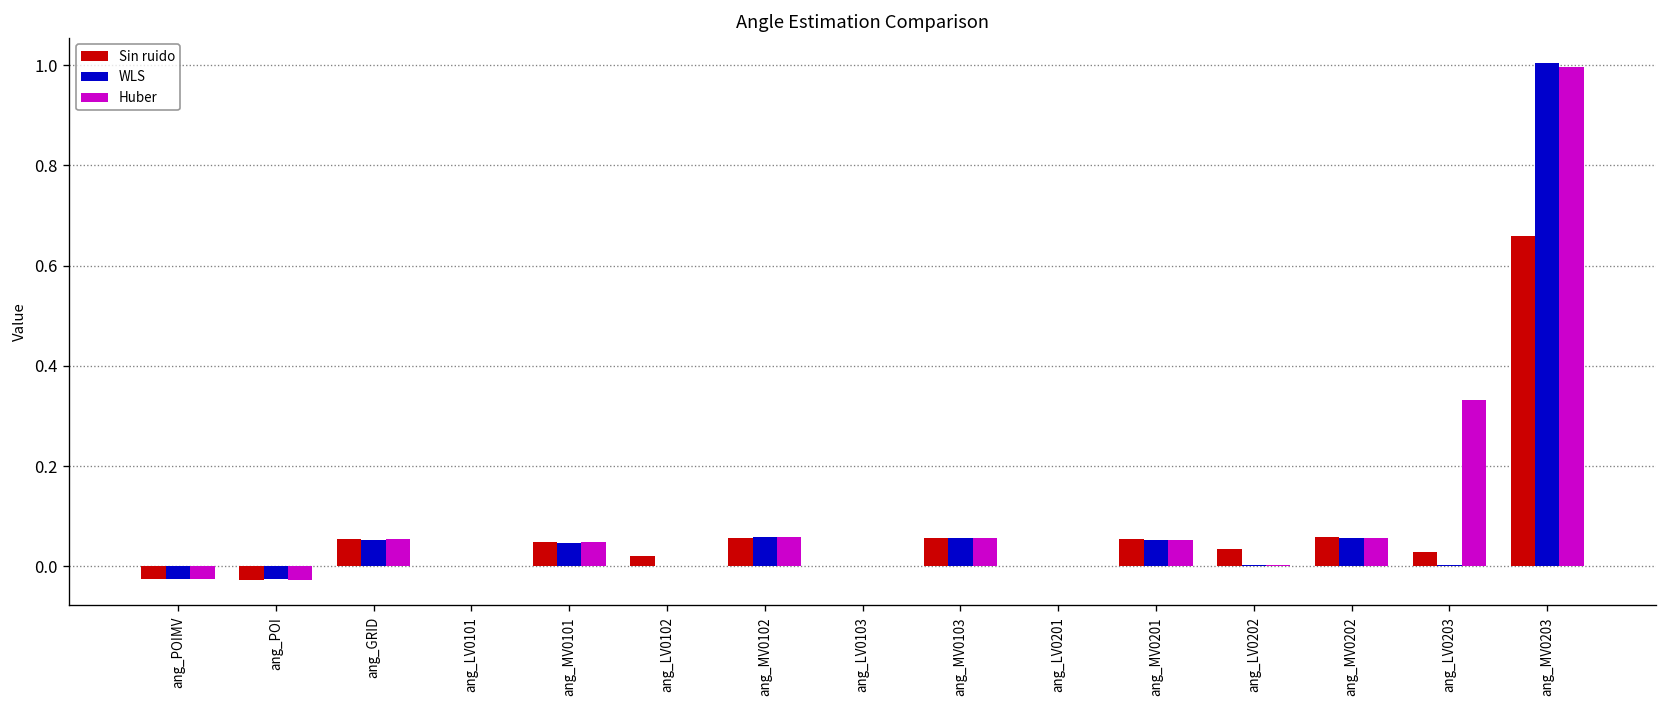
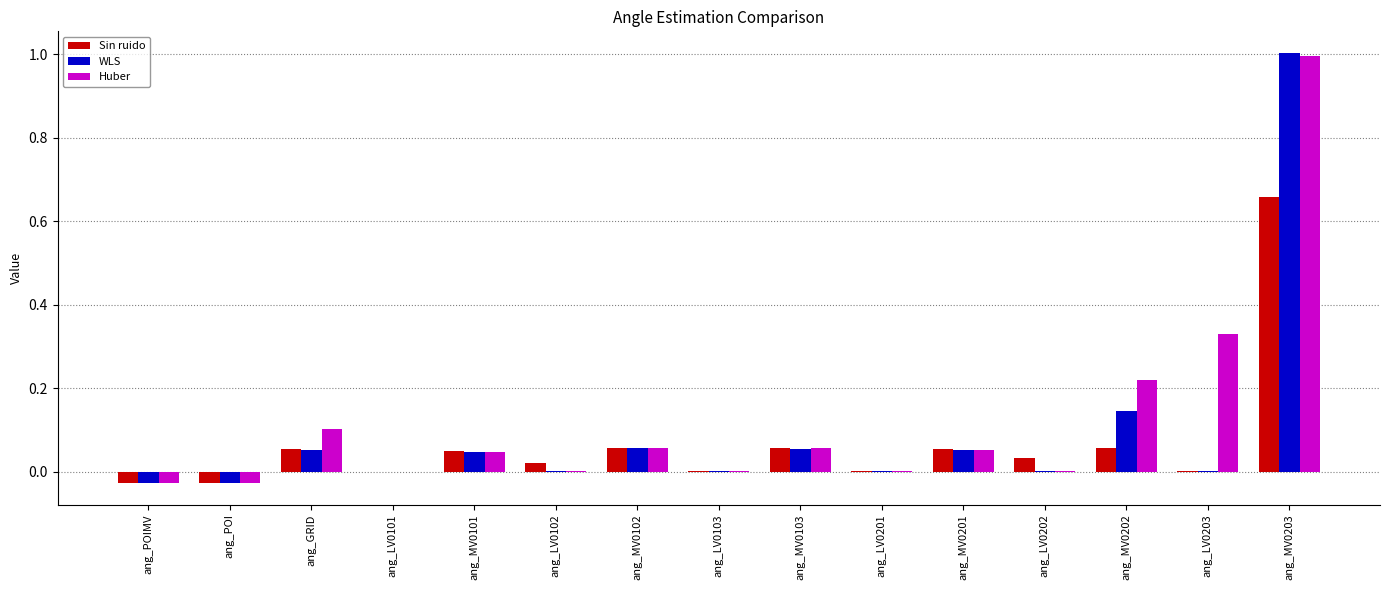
Huber, ang_GRID: 0.05 -> 0.10
WLS, ang_MV0202: 0.06 -> 0.15
Huber, ang_MV0202: 0.06 -> 0.22
Sin ruido, ang_LV0203: 0.03 -> 0.00
